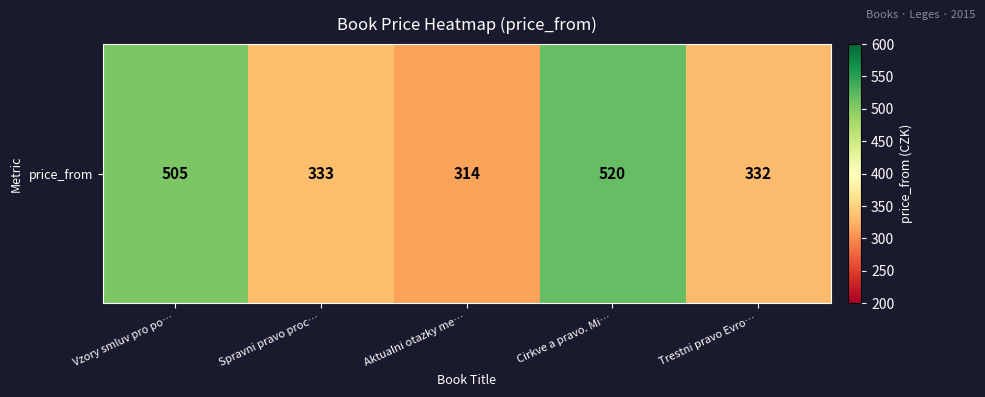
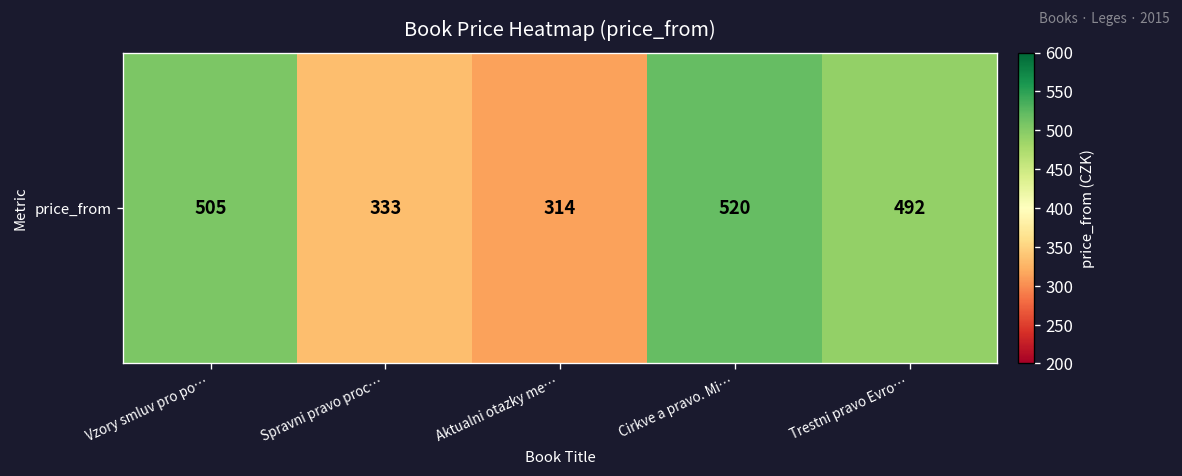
price_from, Trestni pravo Evro…: 332 -> 492
